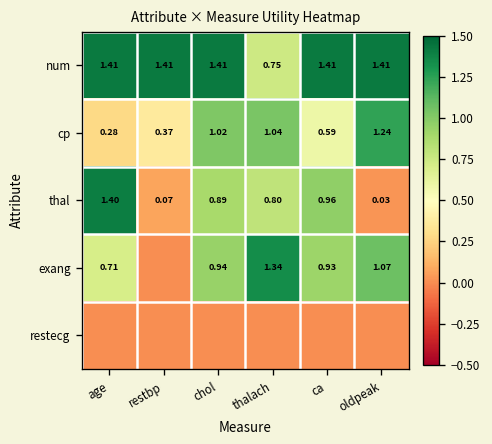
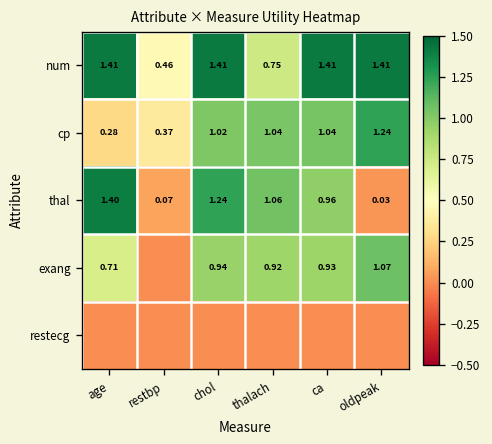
num, restbp: 1.41 -> 0.46
cp, ca: 0.59 -> 1.04
thal, chol: 0.89 -> 1.24
thal, thalach: 0.80 -> 1.06
exang, thalach: 1.34 -> 0.92
